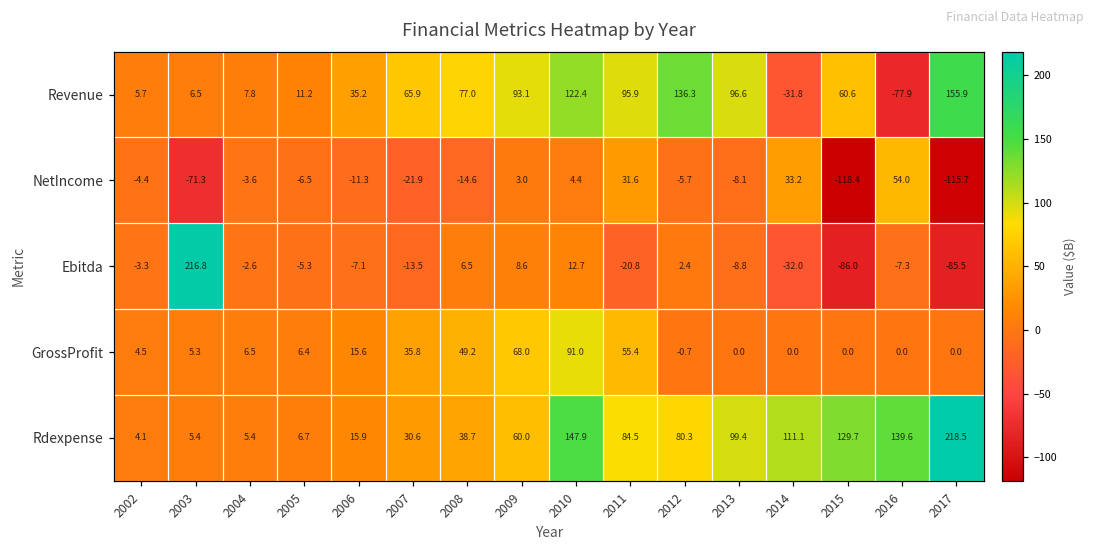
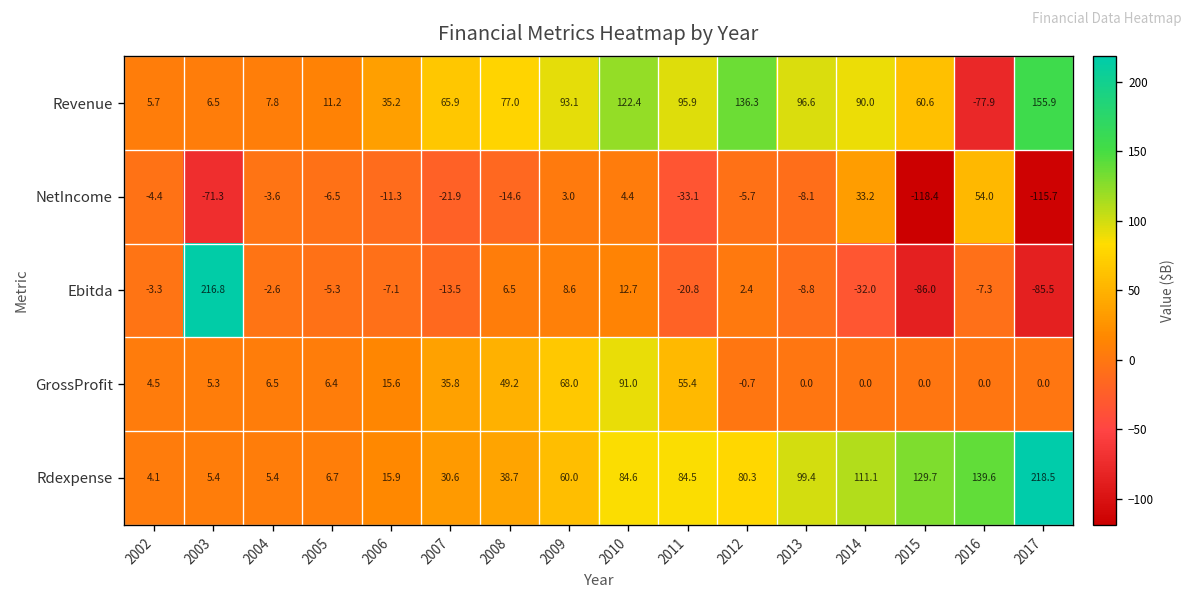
Revenue, 2014: -31.8 -> 90.0
NetIncome, 2011: 31.6 -> -33.1
Rdexpense, 2010: 147.9 -> 84.6
